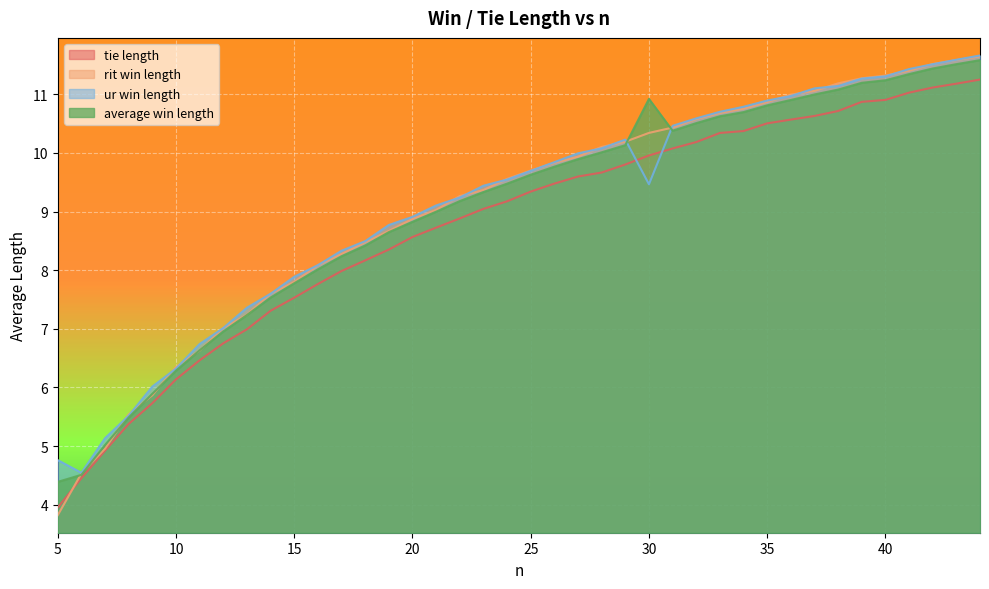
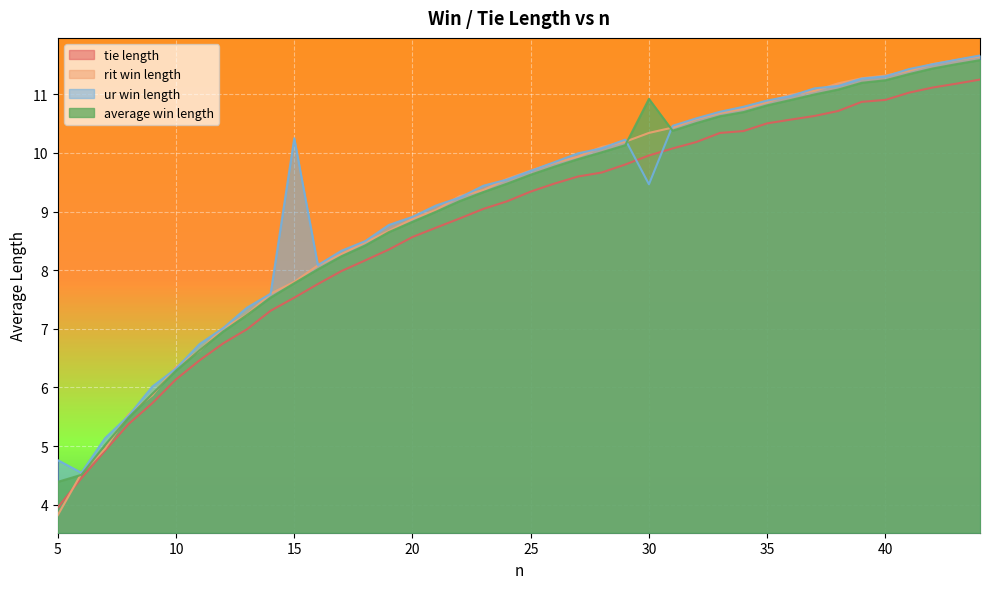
ur win length, 15: 7.9 -> 10.3
